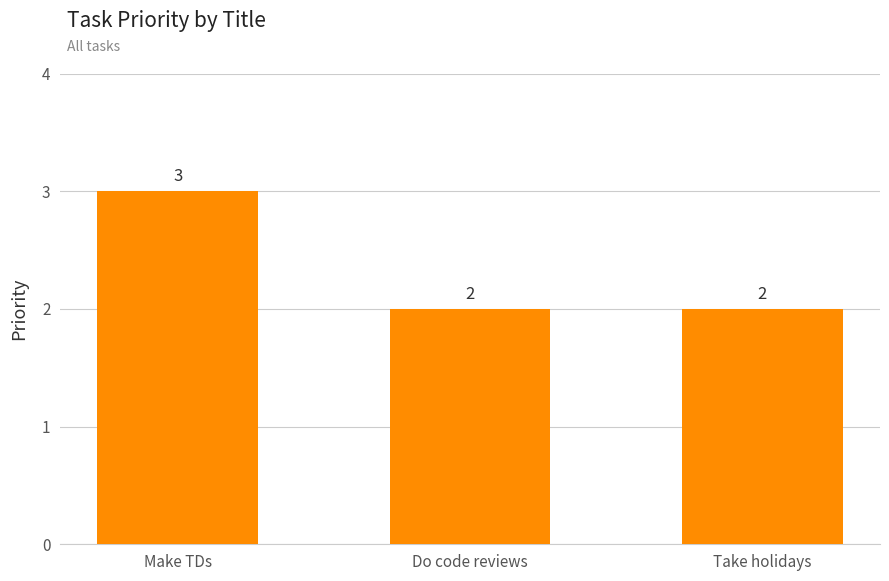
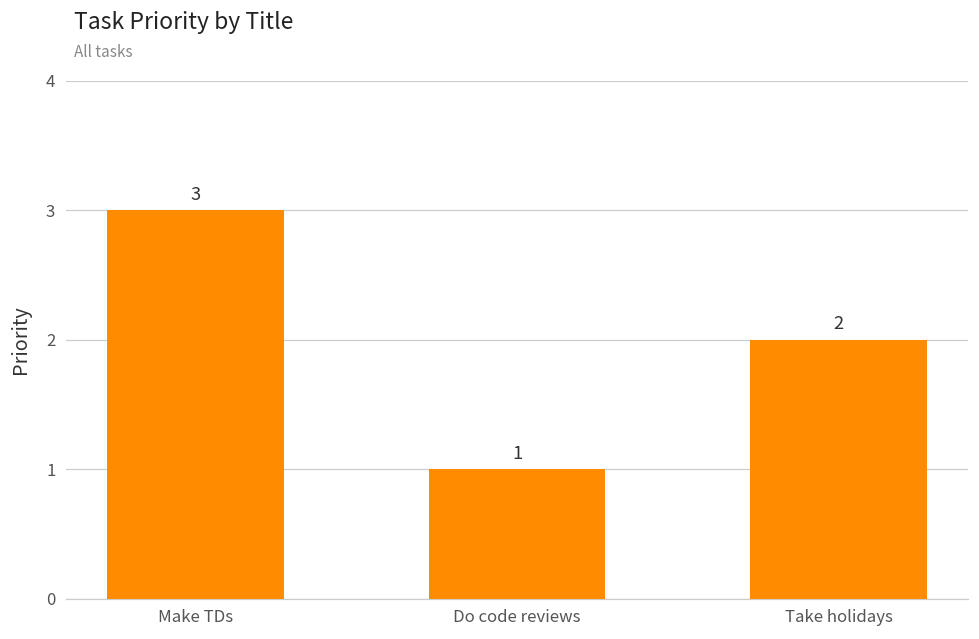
Do code reviews: 2 -> 1
